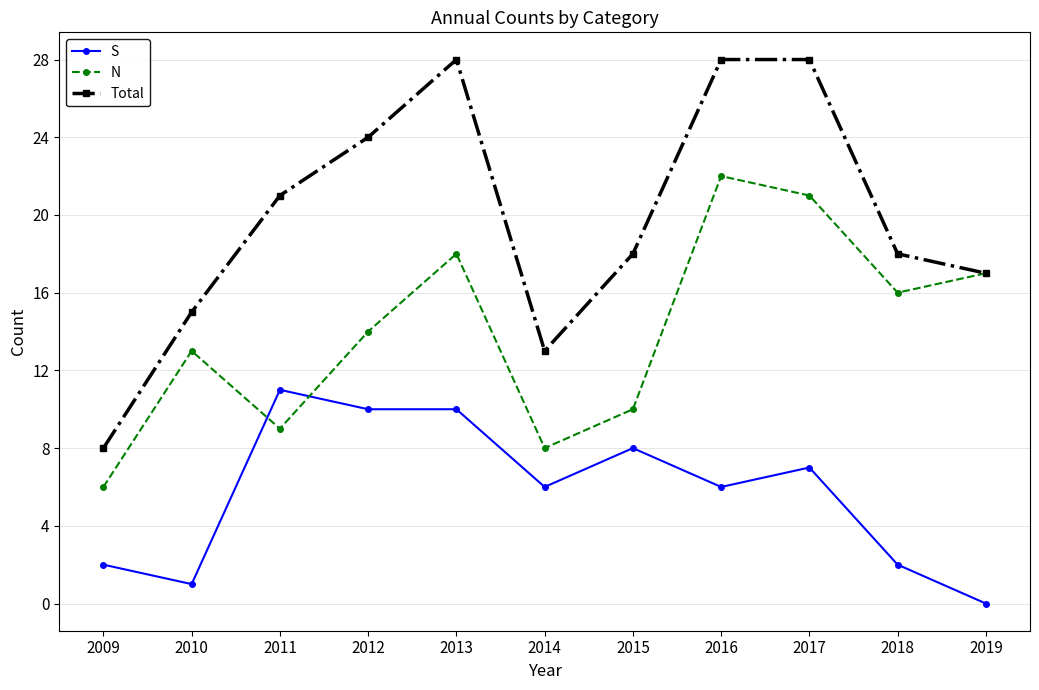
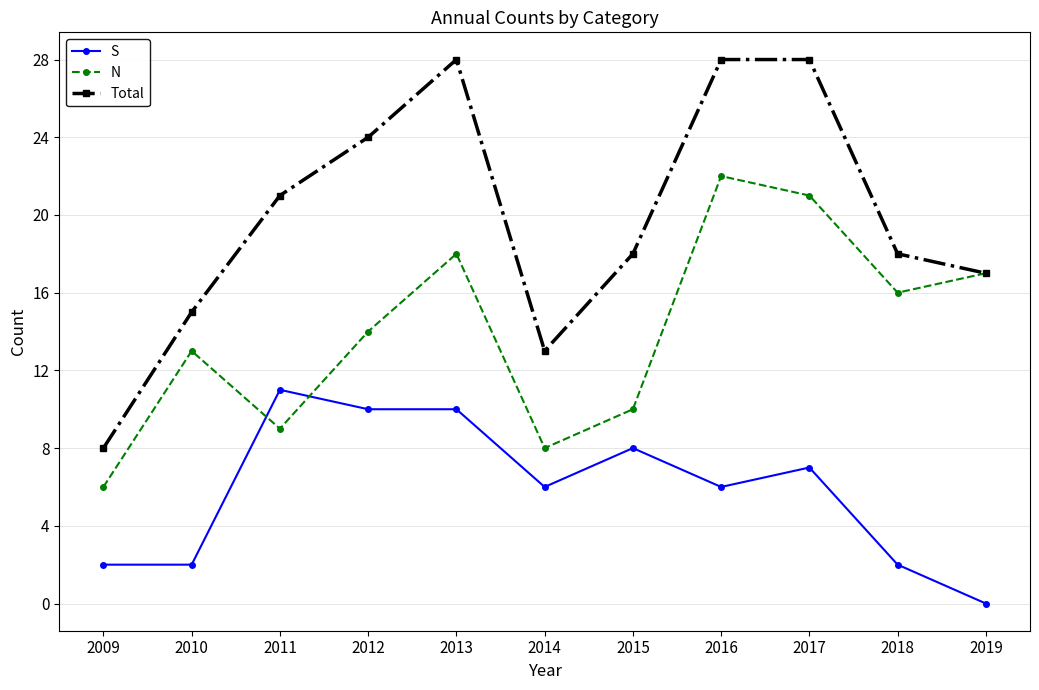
S, 2010: 1 -> 2
